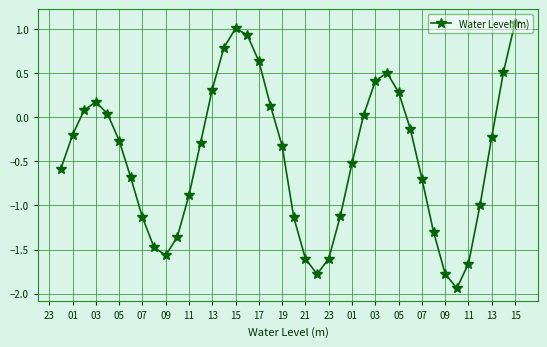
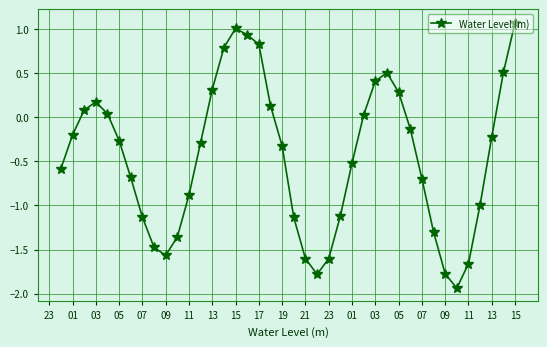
17: 0.6 -> 0.8
